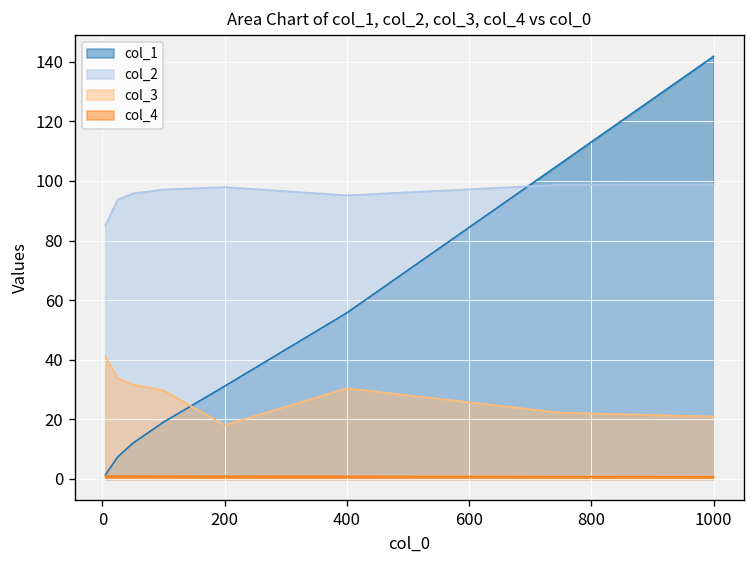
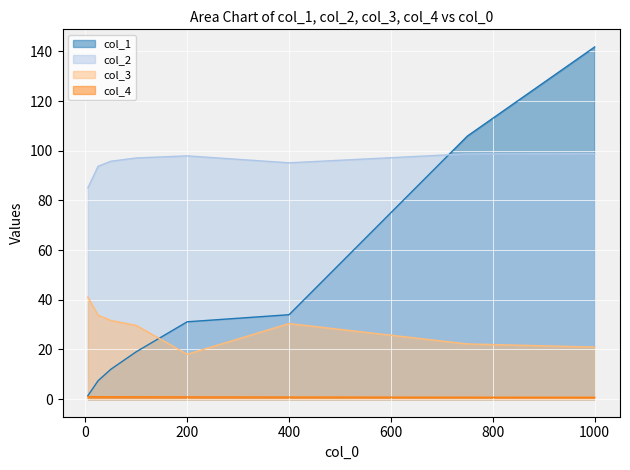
col_1, 400: 56 -> 34
